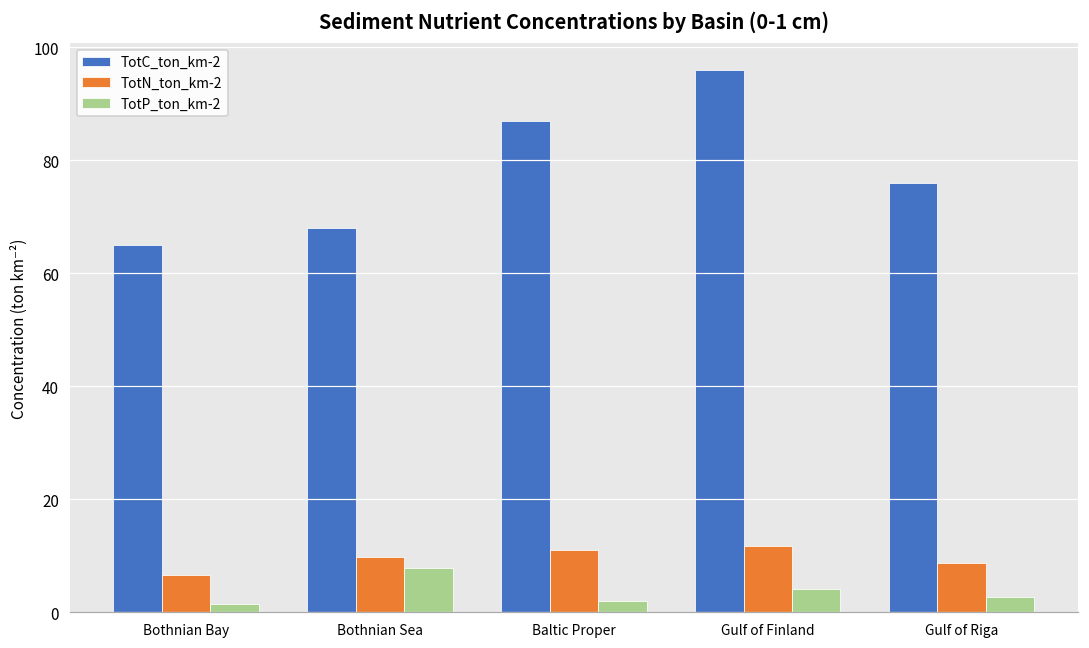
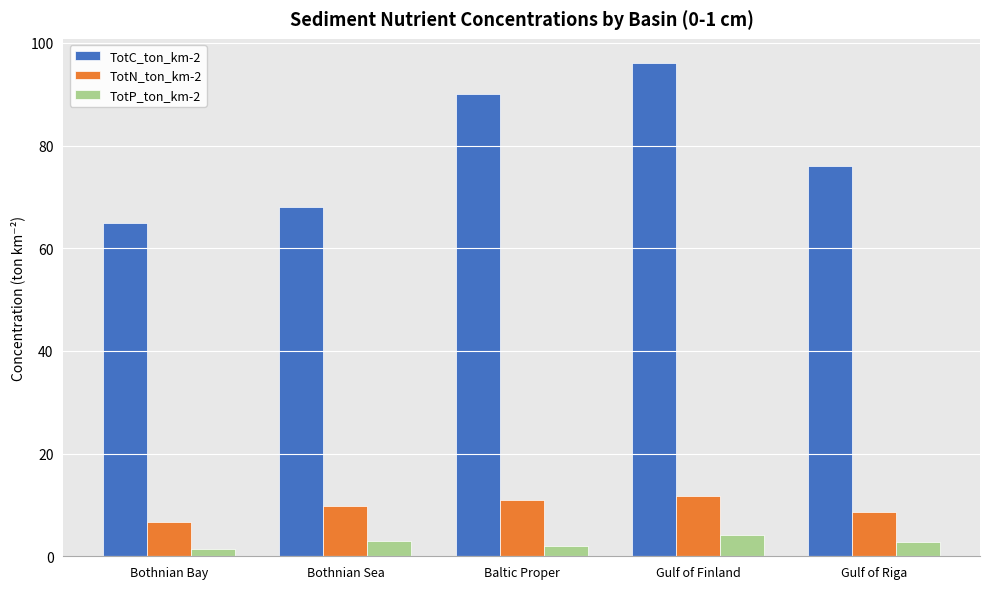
TotP_ton_km-2, Bothnian Sea: 8 -> 3
TotC_ton_km-2, Baltic Proper: 87 -> 90
